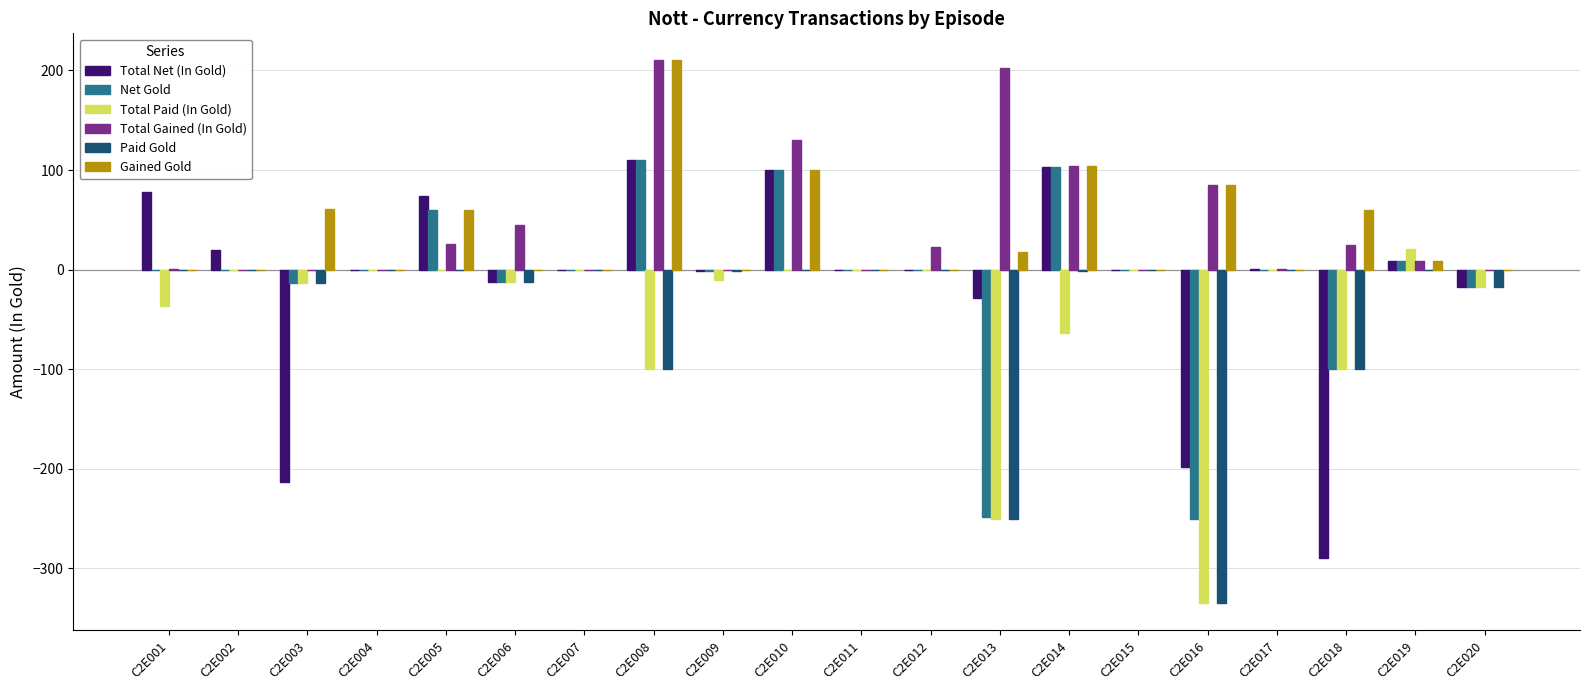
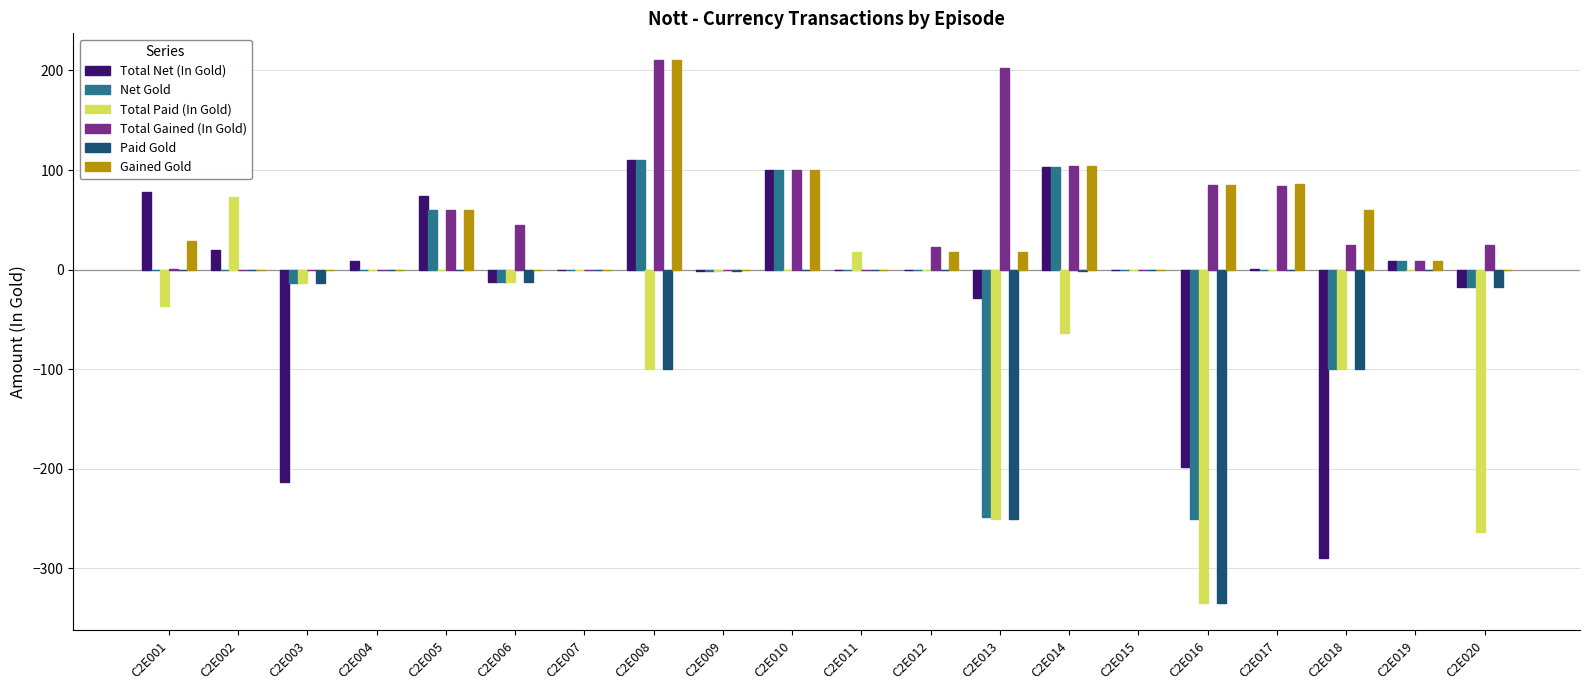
Gained Gold, C2E001: 0 -> 30
Total Paid (In Gold), C2E002: 0 -> 70
Gained Gold, C2E003: 60 -> 0
Total Net (In Gold), C2E004: 0 -> 10
Total Gained (In Gold), C2E005: 30 -> 60
Total Paid (In Gold), C2E009: -10 -> 0
Total Gained (In Gold), C2E010: 130 -> 100
Total Paid (In Gold), C2E011: 0 -> 20
Gained Gold, C2E012: 0 -> 20
Total Gained (In Gold), C2E017: 0 -> 80
Gained Gold, C2E017: 0 -> 90
Total Paid (In Gold), C2E019: 20 -> 0
Total Paid (In Gold), C2E020: -20 -> -260
Total Gained (In Gold), C2E020: 0 -> 20
